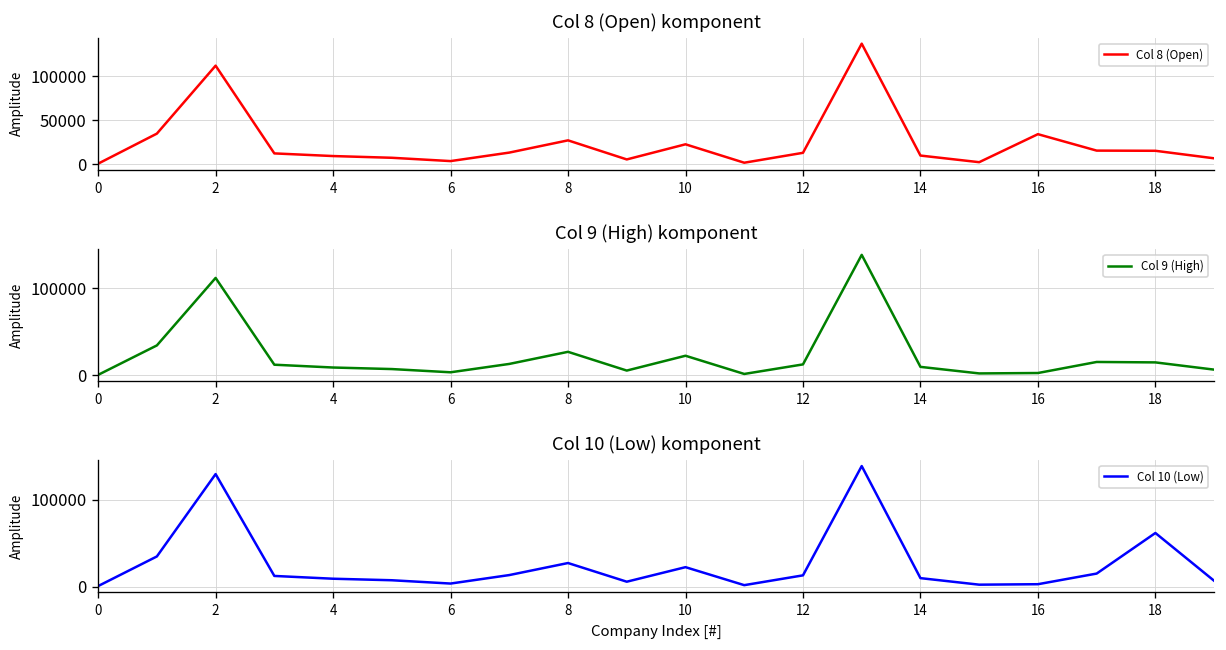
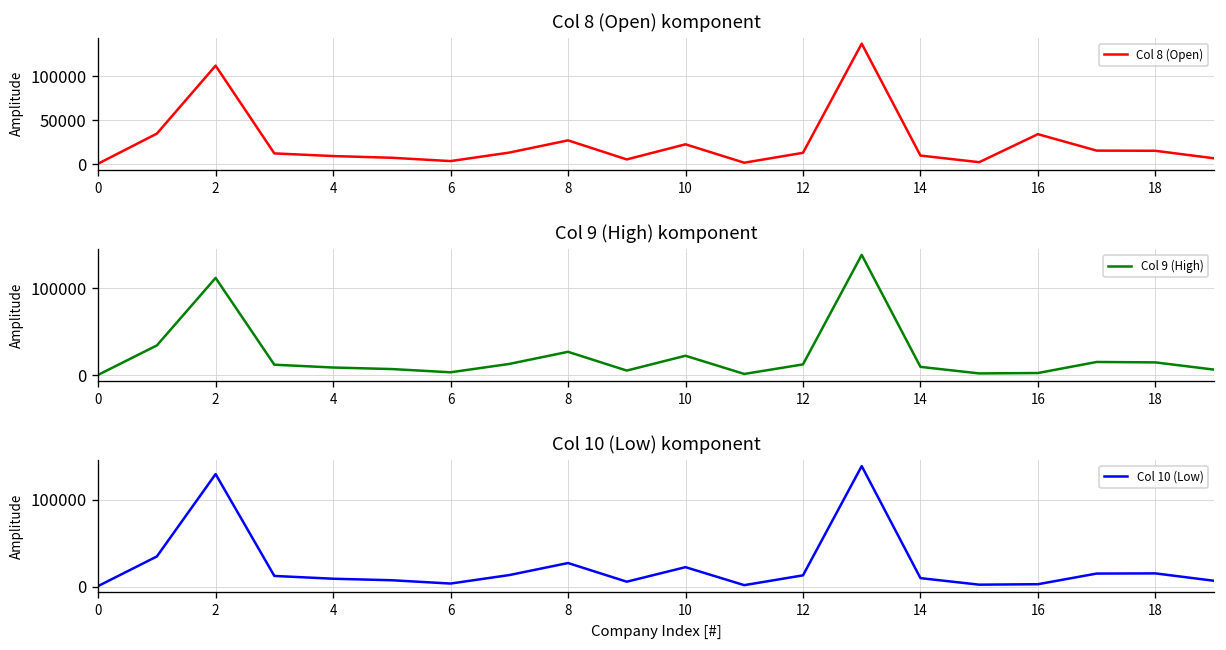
Col 10 (Low) komponent, 18: 60000 -> 20000
